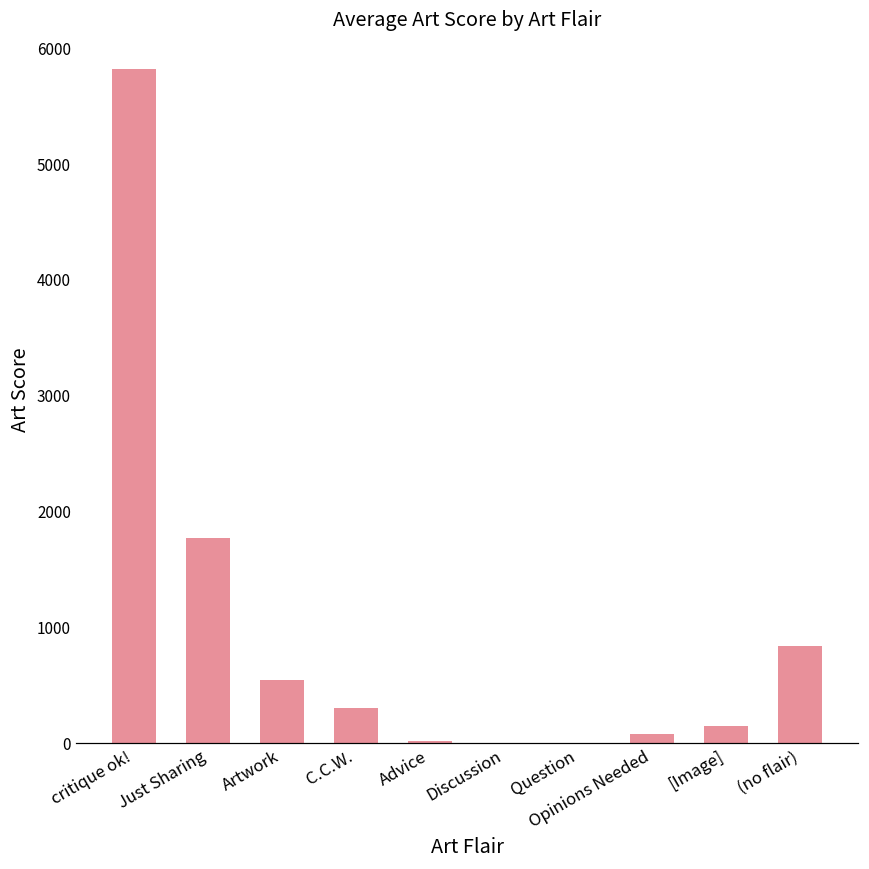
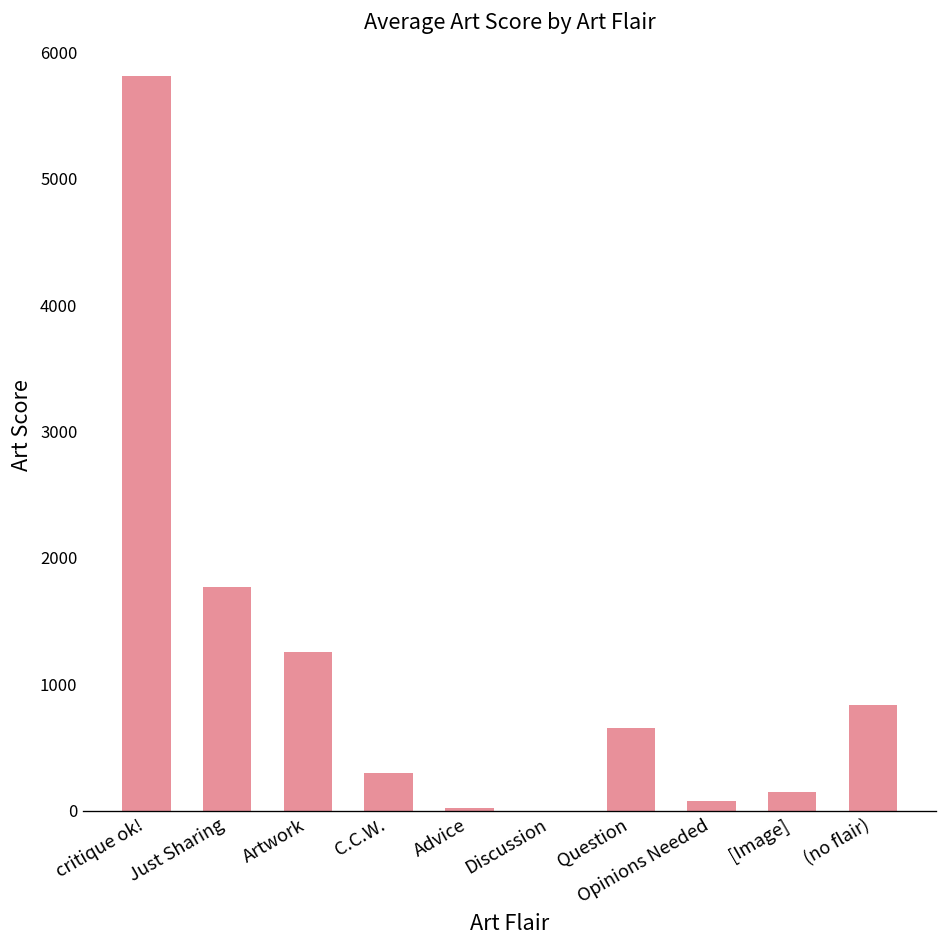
Artwork: 540 -> 1250
Question: 0 -> 660
